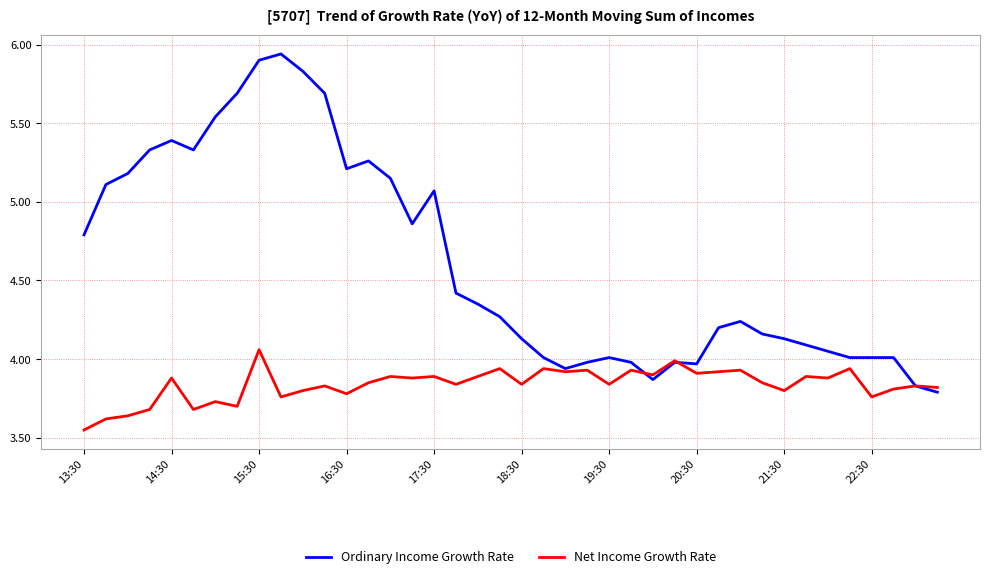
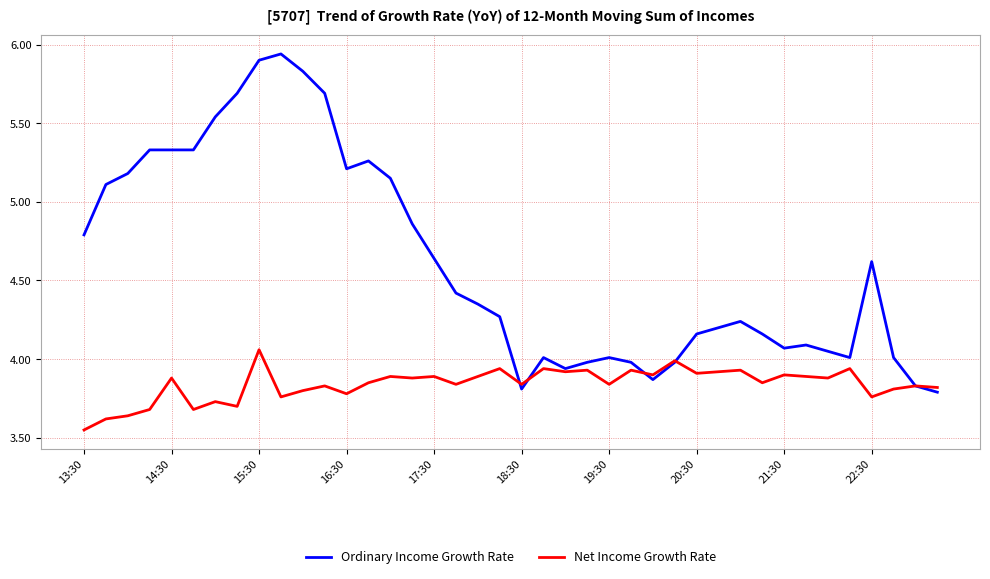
Ordinary Income Growth Rate, 14:30: 5.39 -> 5.33
Ordinary Income Growth Rate, 17:30: 5.07 -> 4.64
Ordinary Income Growth Rate, 18:30: 4.13 -> 3.81
Ordinary Income Growth Rate, 20:30: 3.97 -> 4.16
Ordinary Income Growth Rate, 21:30: 4.13 -> 4.07
Net Income Growth Rate, 21:30: 3.8 -> 3.9
Ordinary Income Growth Rate, 22:30: 4.01 -> 4.62
